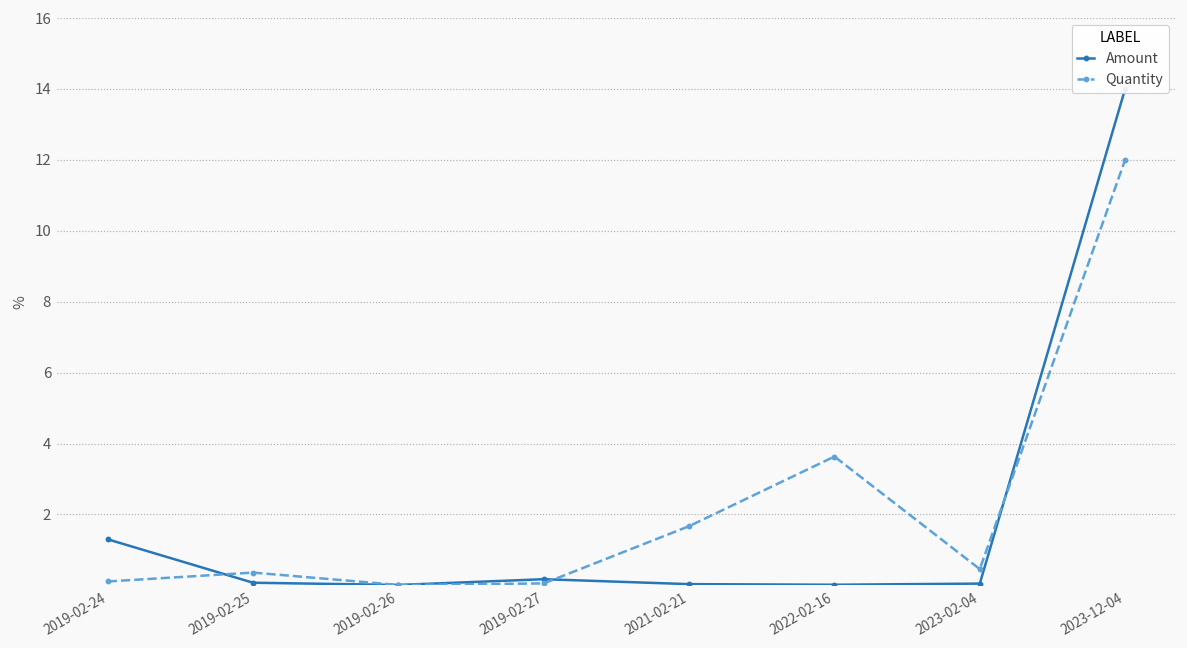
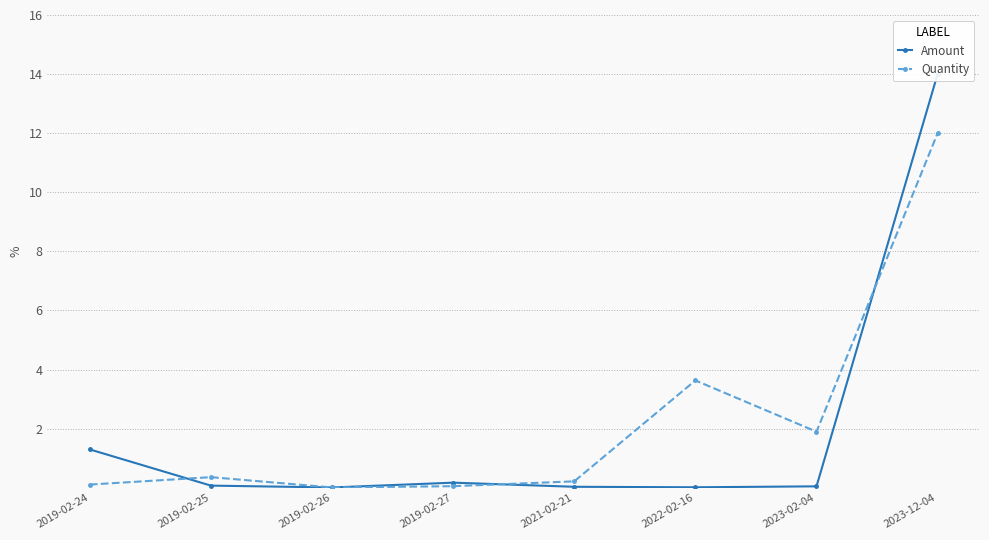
Quantity, 2021-02-21: 1.7 -> 0.2
Quantity, 2023-02-04: 0.5 -> 1.9
